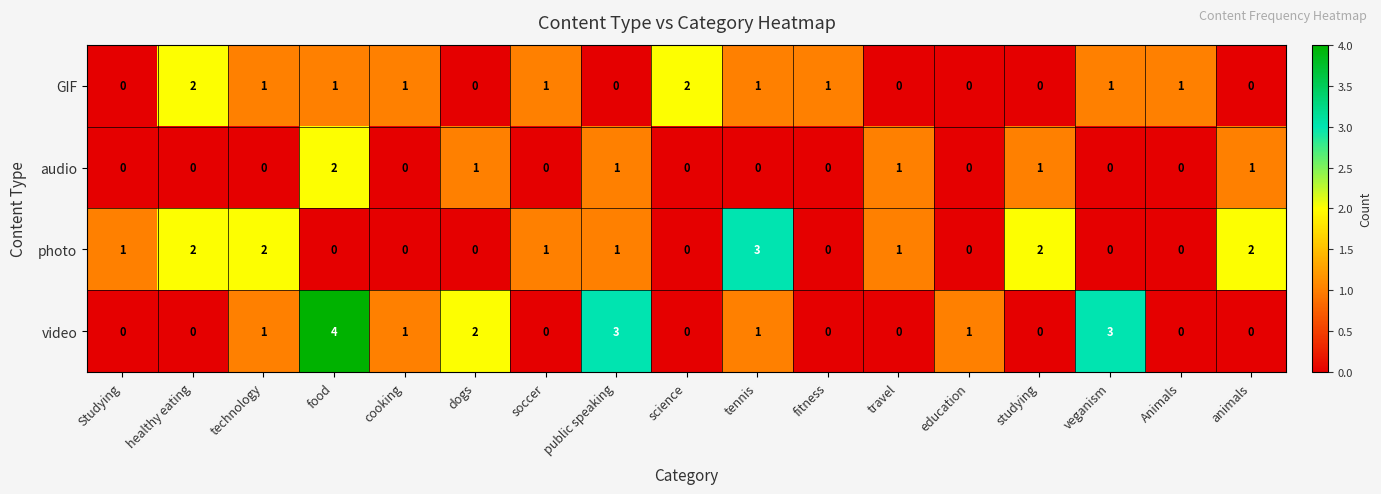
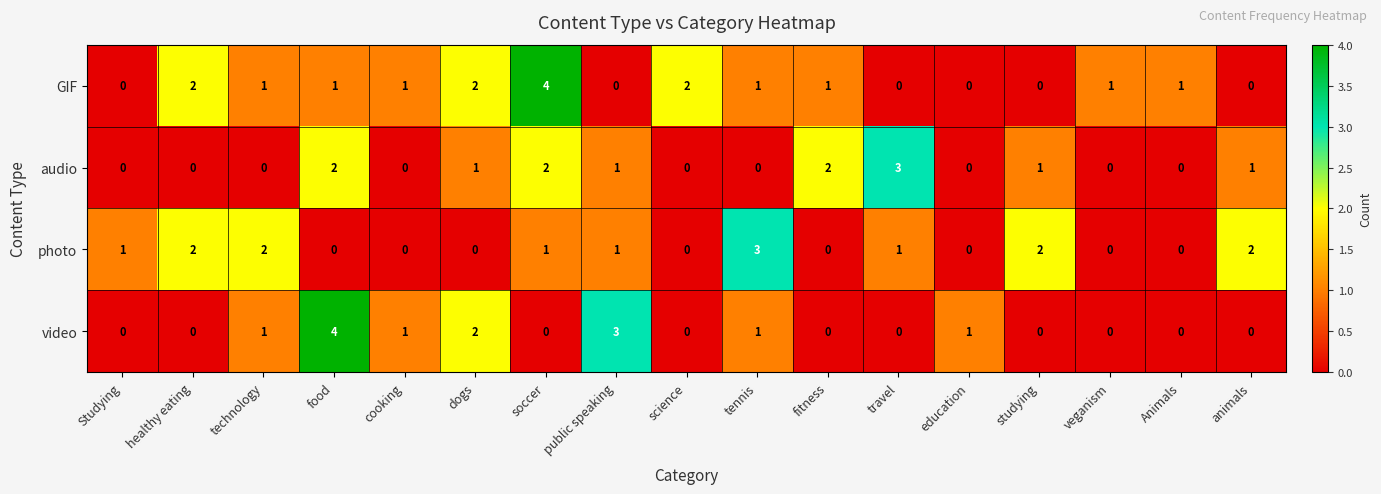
GIF, dogs: 0 -> 2
GIF, soccer: 1 -> 4
audio, soccer: 0 -> 2
audio, fitness: 0 -> 2
audio, travel: 1 -> 3
video, veganism: 3 -> 0
